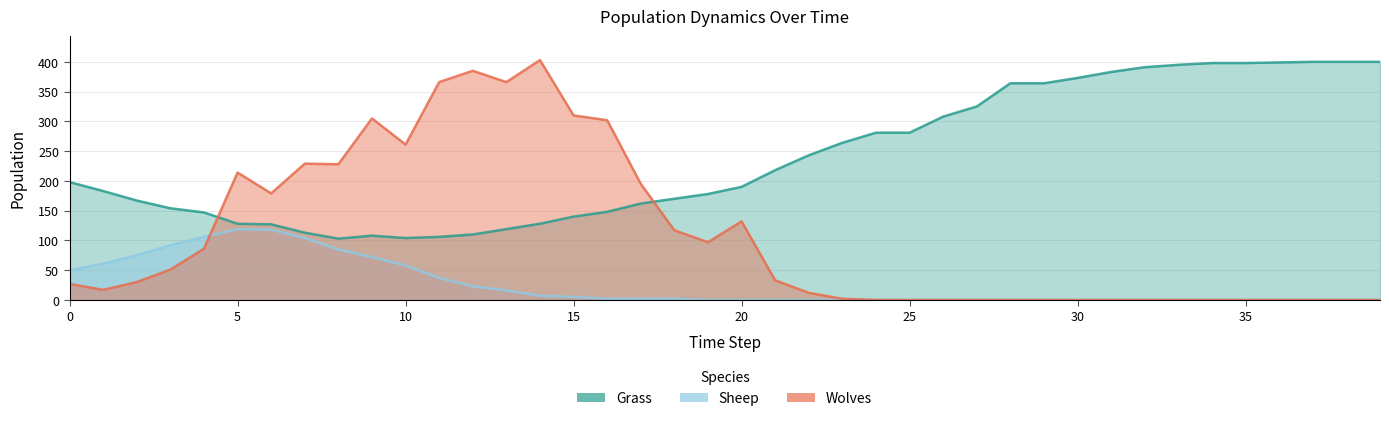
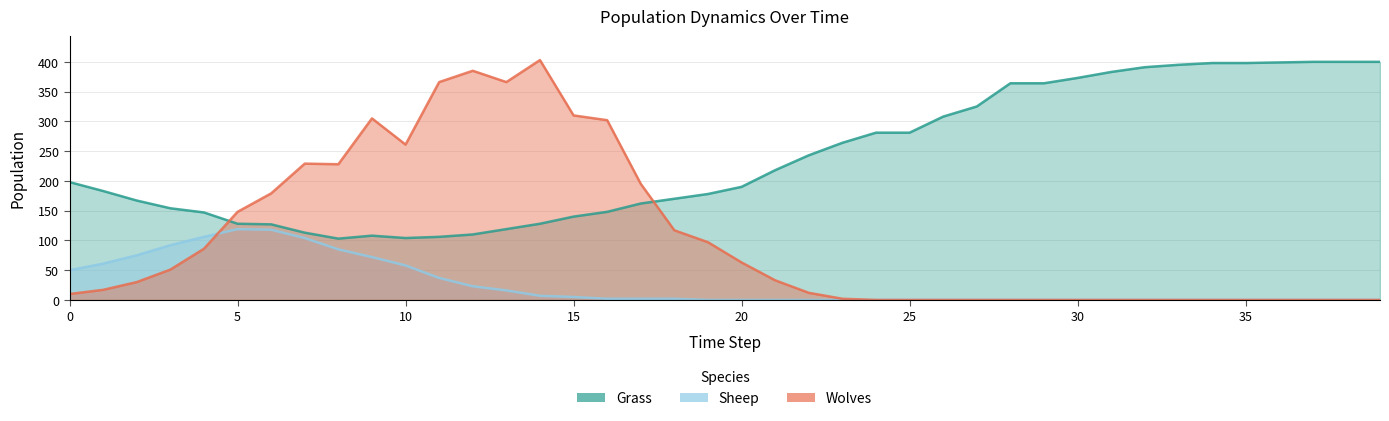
Wolves, 0: 30 -> 10
Wolves, 5: 210 -> 150
Wolves, 20: 130 -> 60
